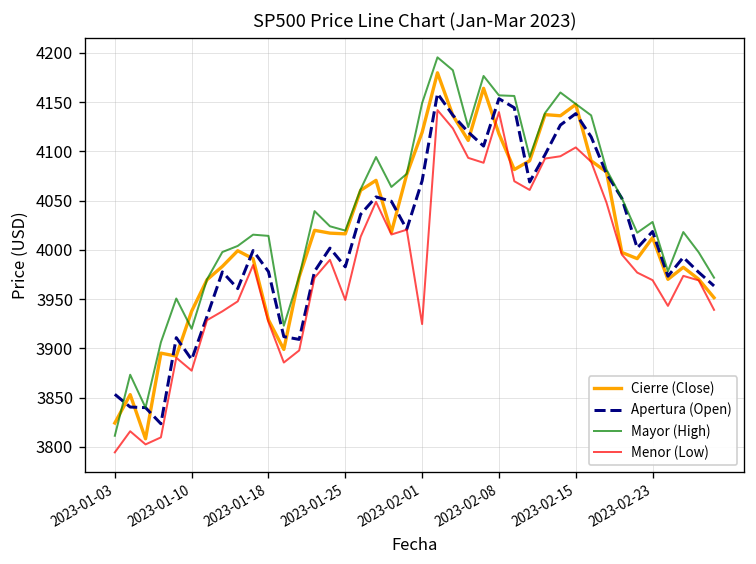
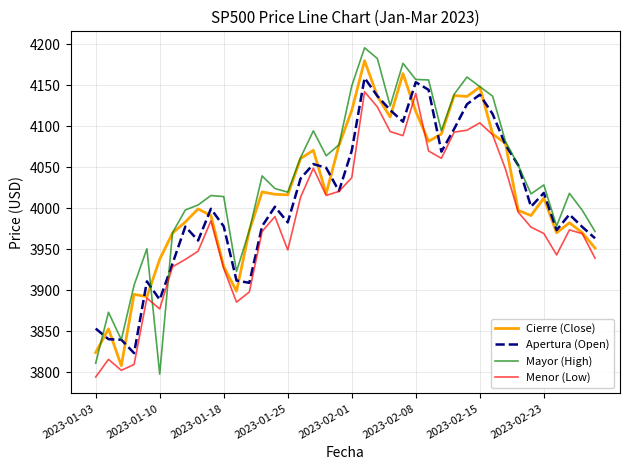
Mayor (High), 2023-01-10: 3920 -> 3800
Menor (Low), 2023-02-01: 3920 -> 4040
